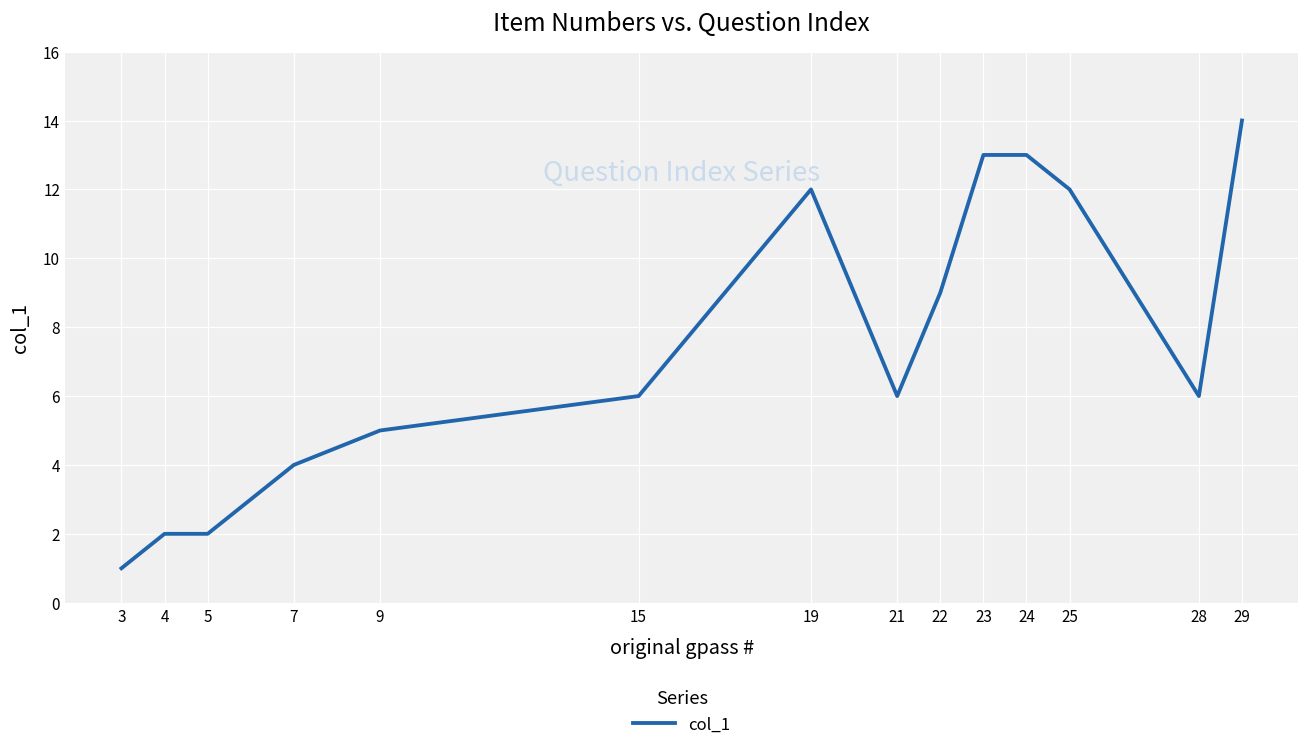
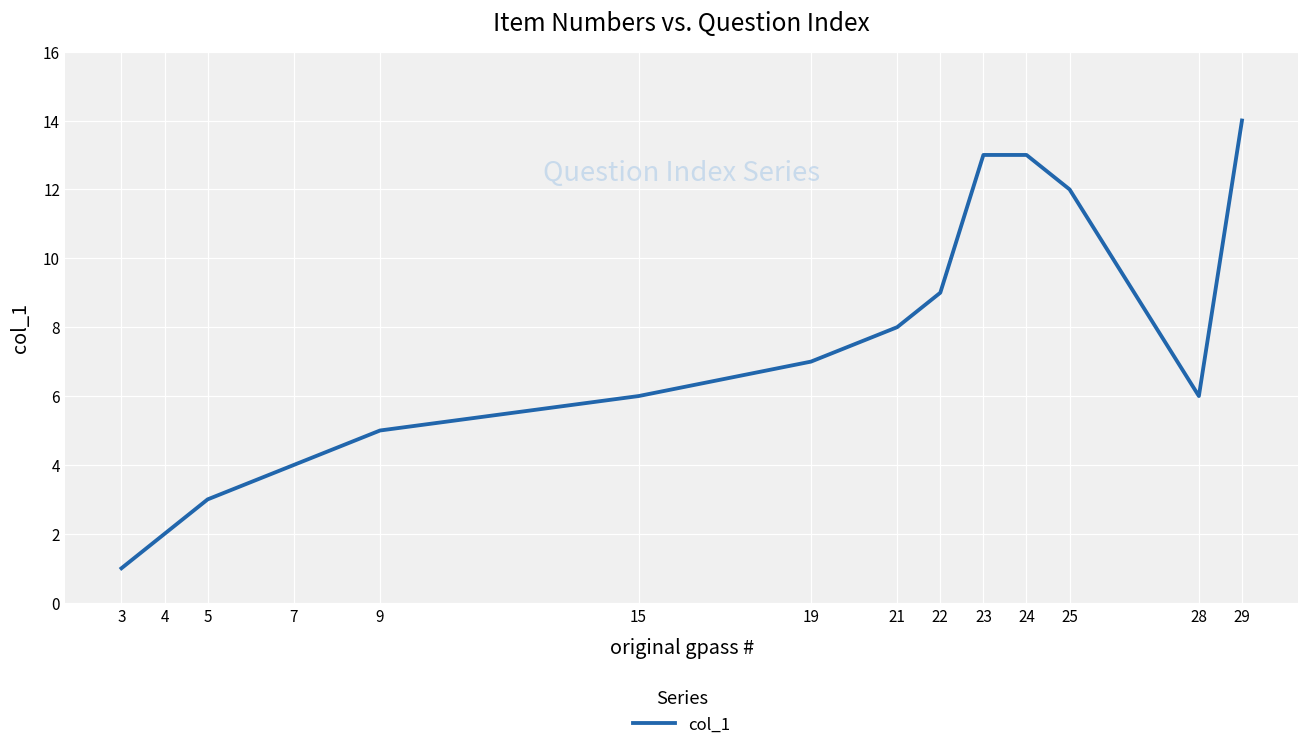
5: 2 -> 3
19: 12 -> 7
21: 6 -> 8
